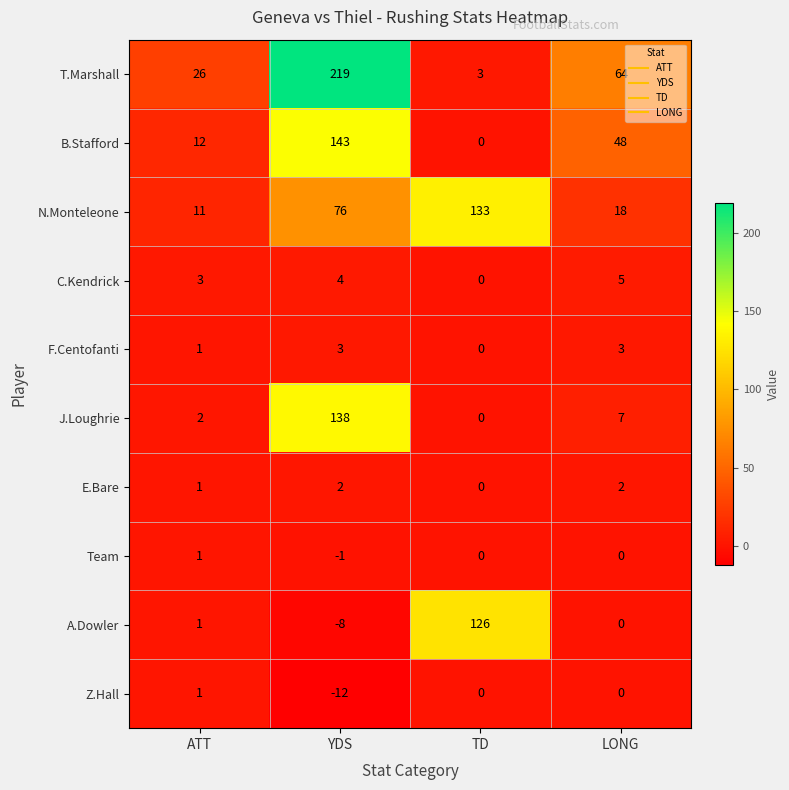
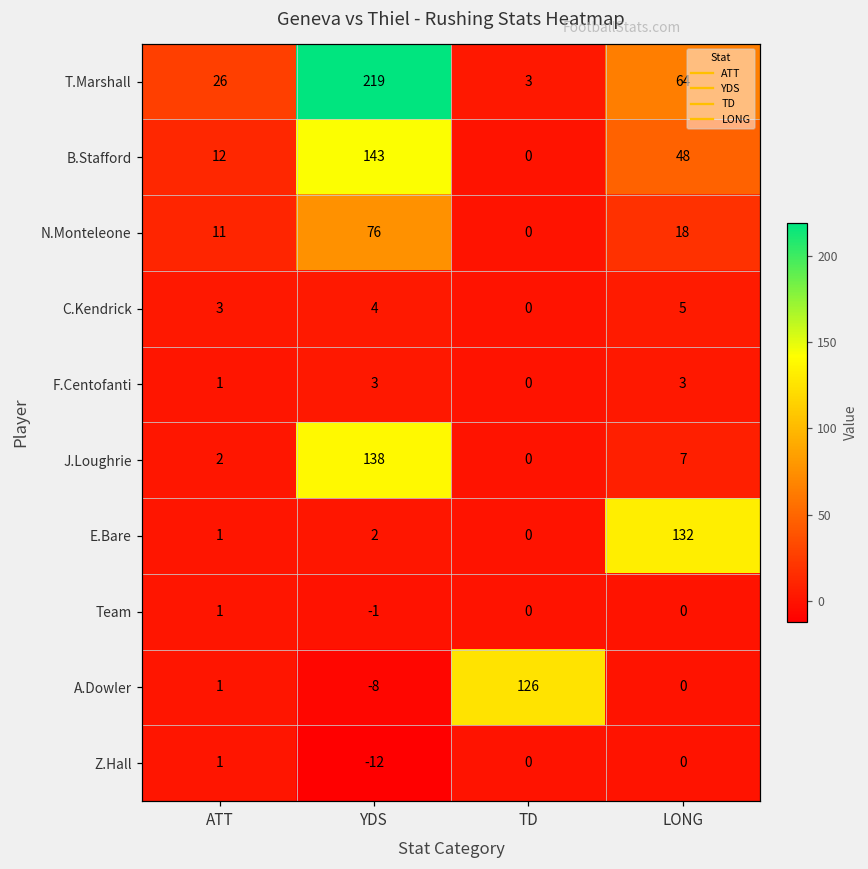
N.Monteleone, TD: 133 -> 0
E.Bare, LONG: 2 -> 132
